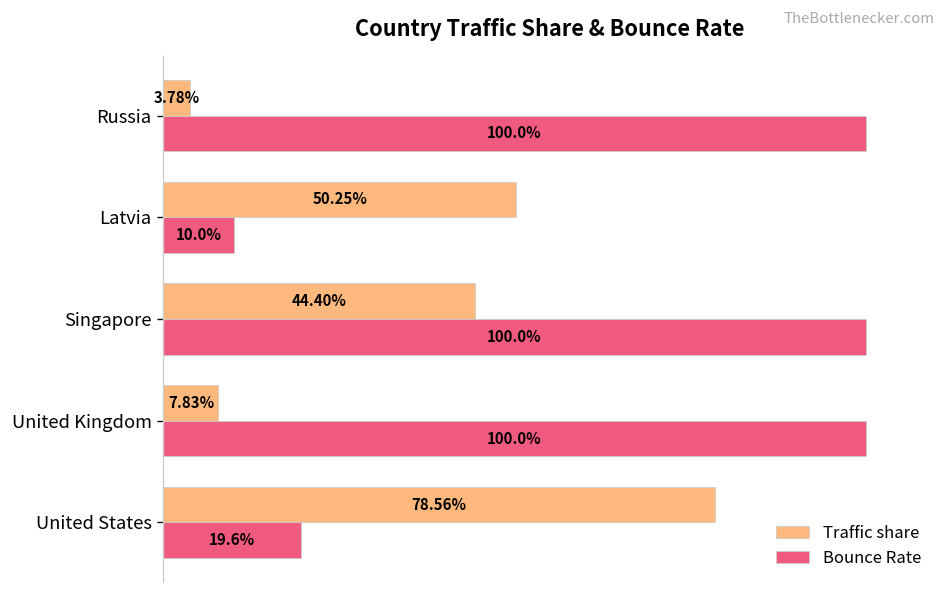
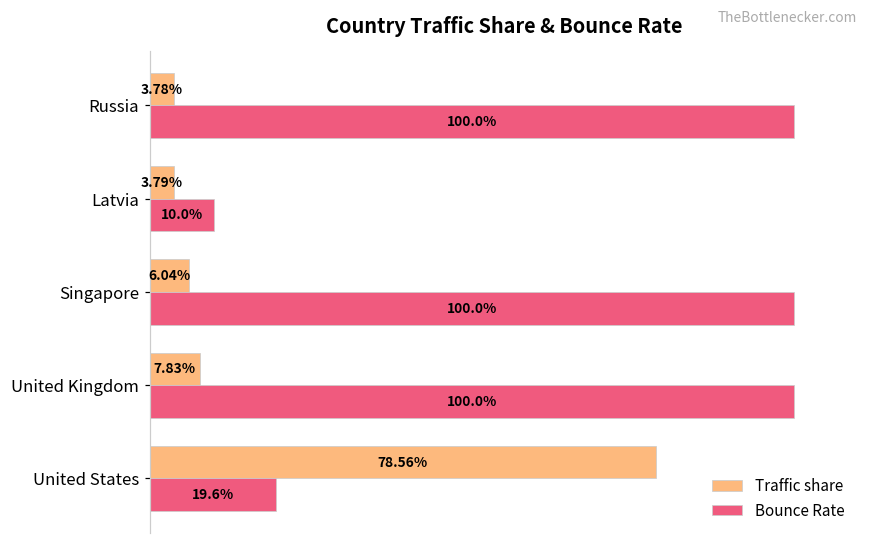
Traffic share, Latvia: 50.25% -> 3.79%
Traffic share, Singapore: 44.40% -> 6.04%
